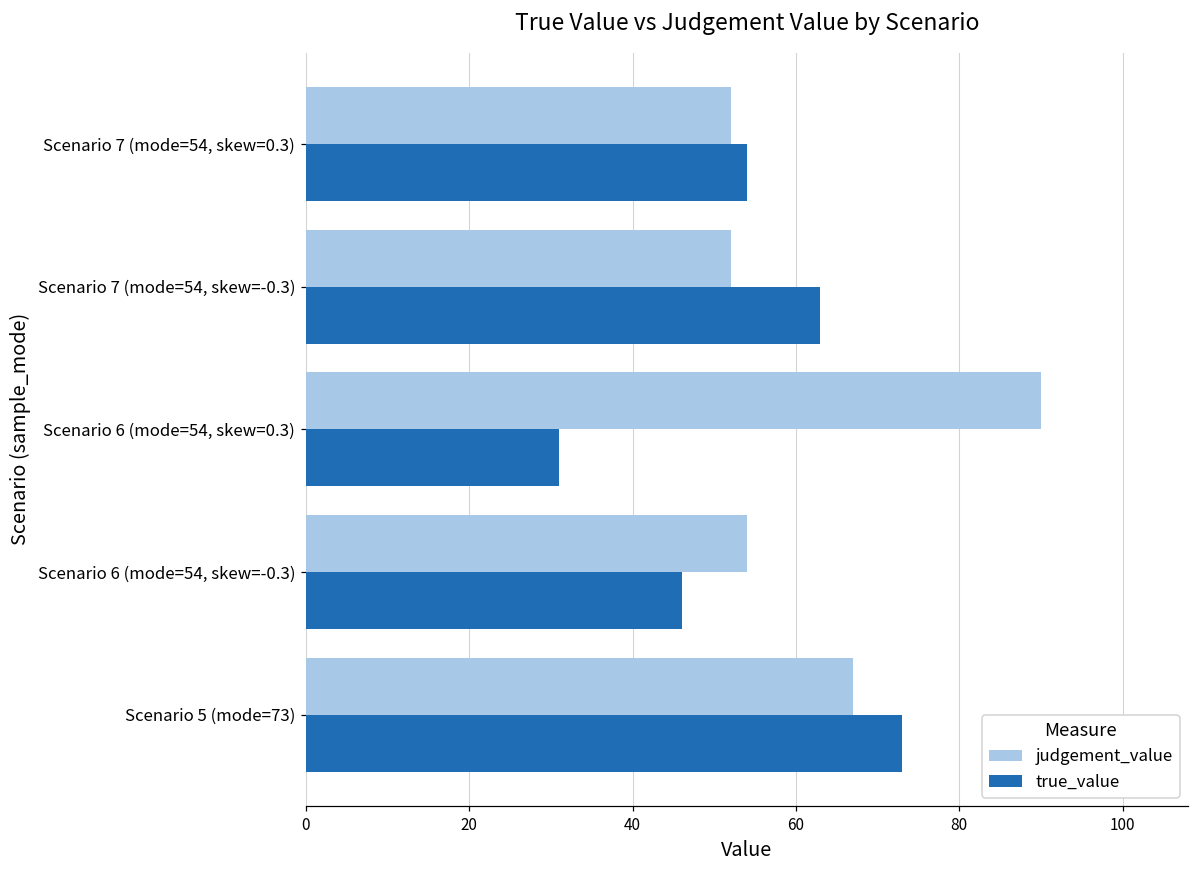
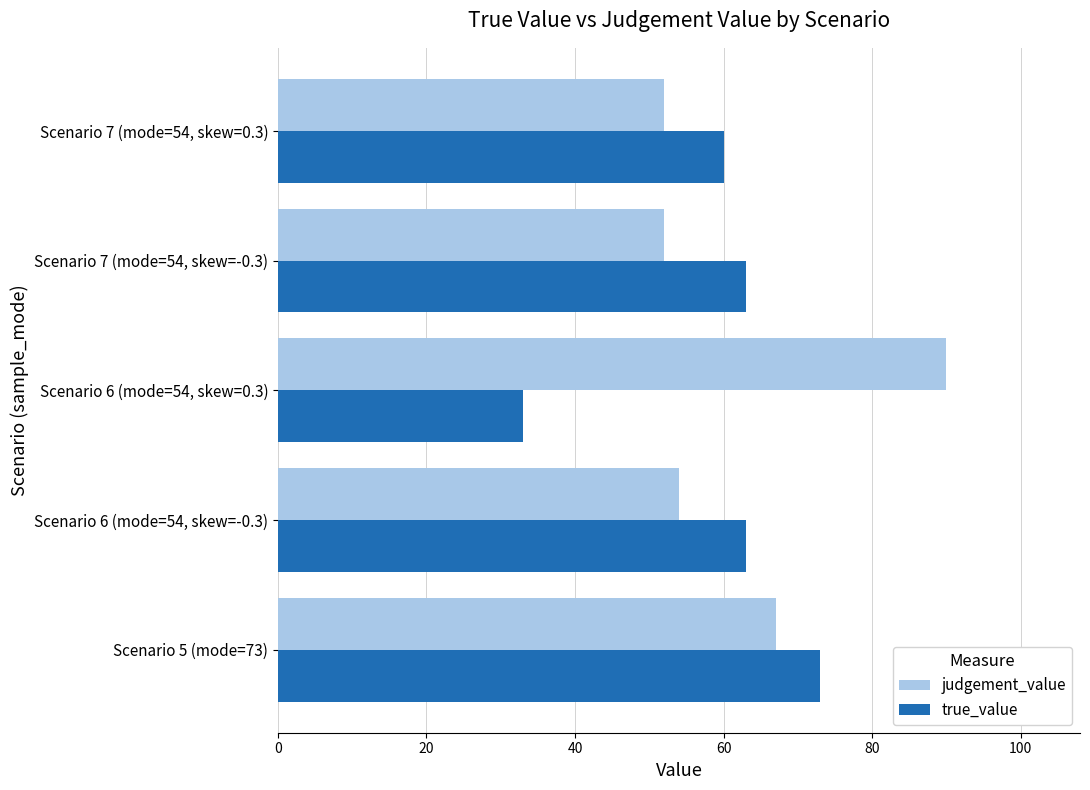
true_value, Scenario 7 (mode=54, skew=0.3): 54 -> 60
true_value, Scenario 6 (mode=54, skew=0.3): 31 -> 33
true_value, Scenario 6 (mode=54, skew=-0.3): 46 -> 63
